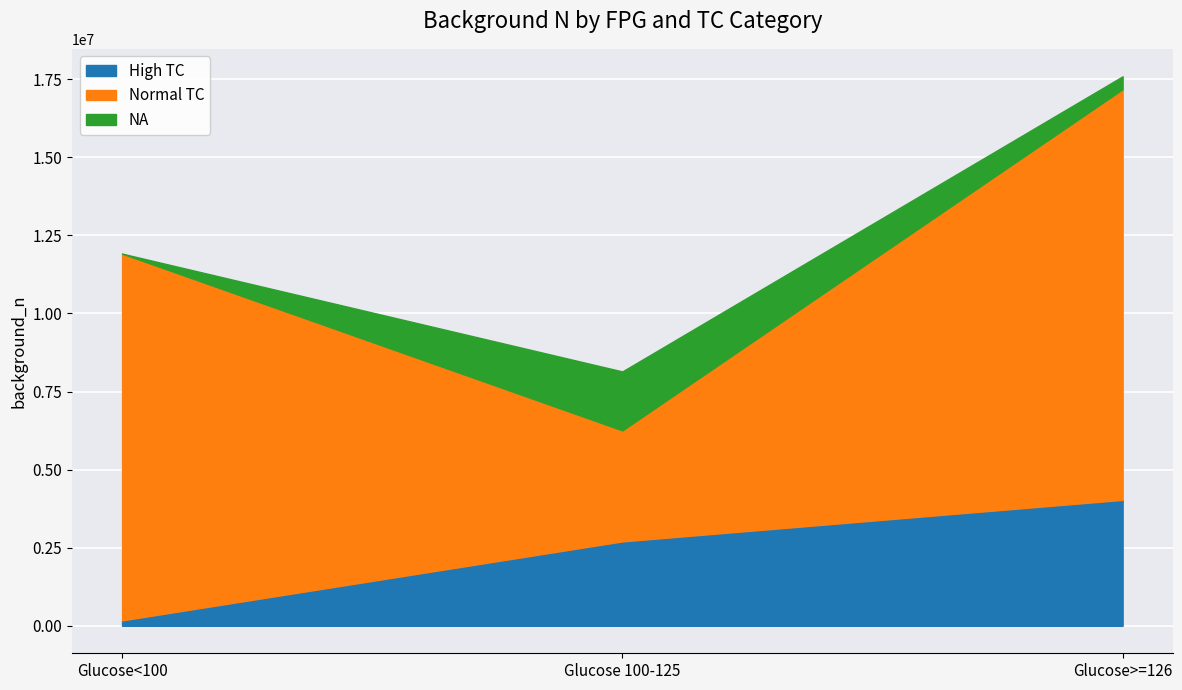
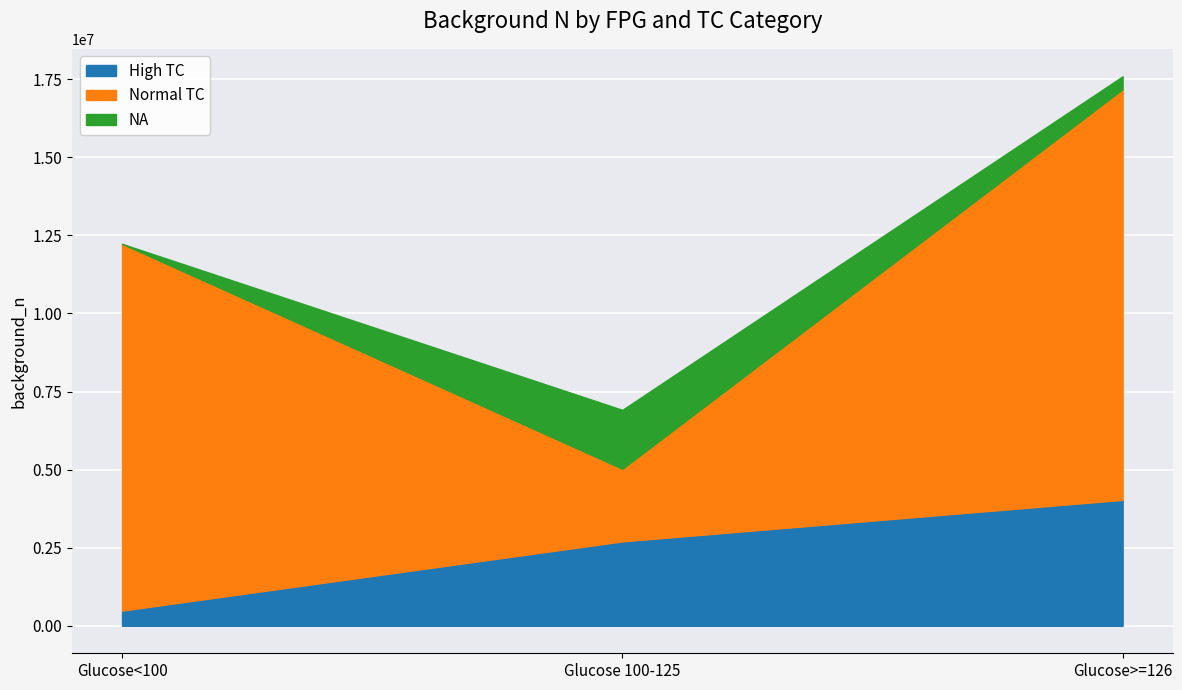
High TC, Glucose<100: 200000 -> 500000
Normal TC, Glucose 100-125: 3600000 -> 2300000
